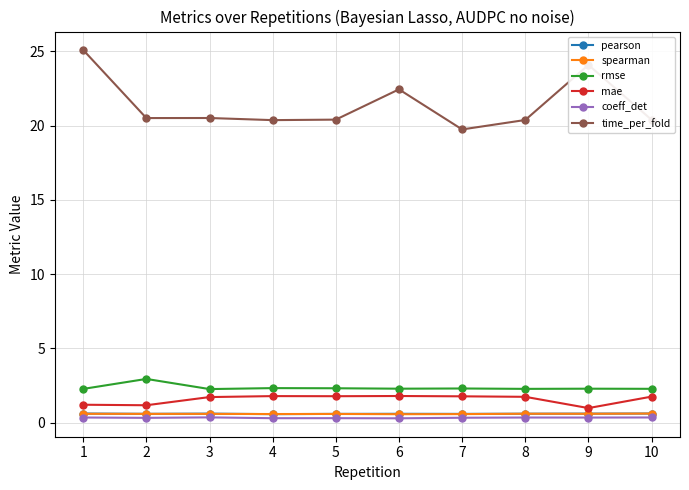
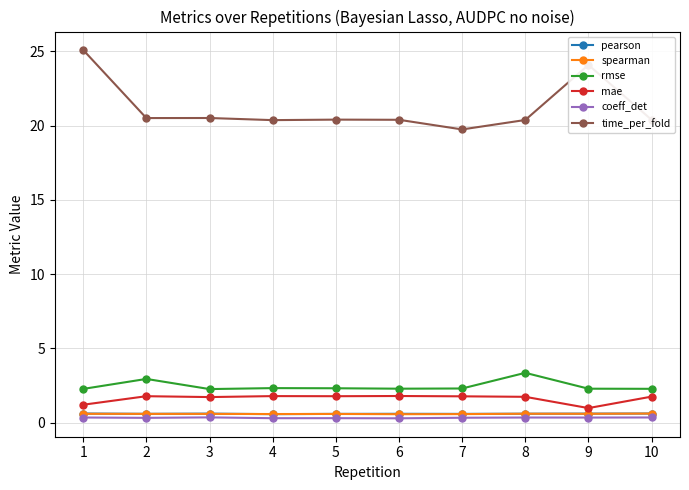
mae, 2: 1.2 -> 1.8
time_per_fold, 6: 22.4 -> 20.4
rmse, 8: 2.3 -> 3.4
